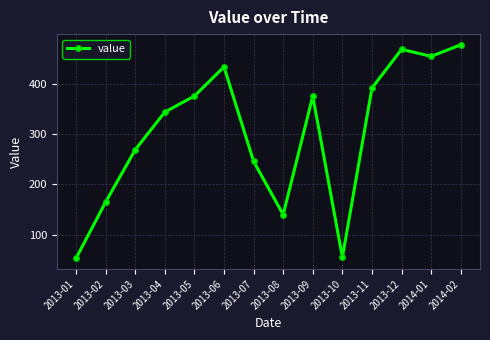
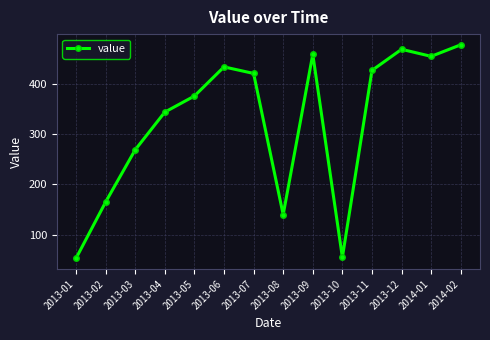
2013-07: 250 -> 420
2013-09: 380 -> 460
2013-11: 390 -> 430
